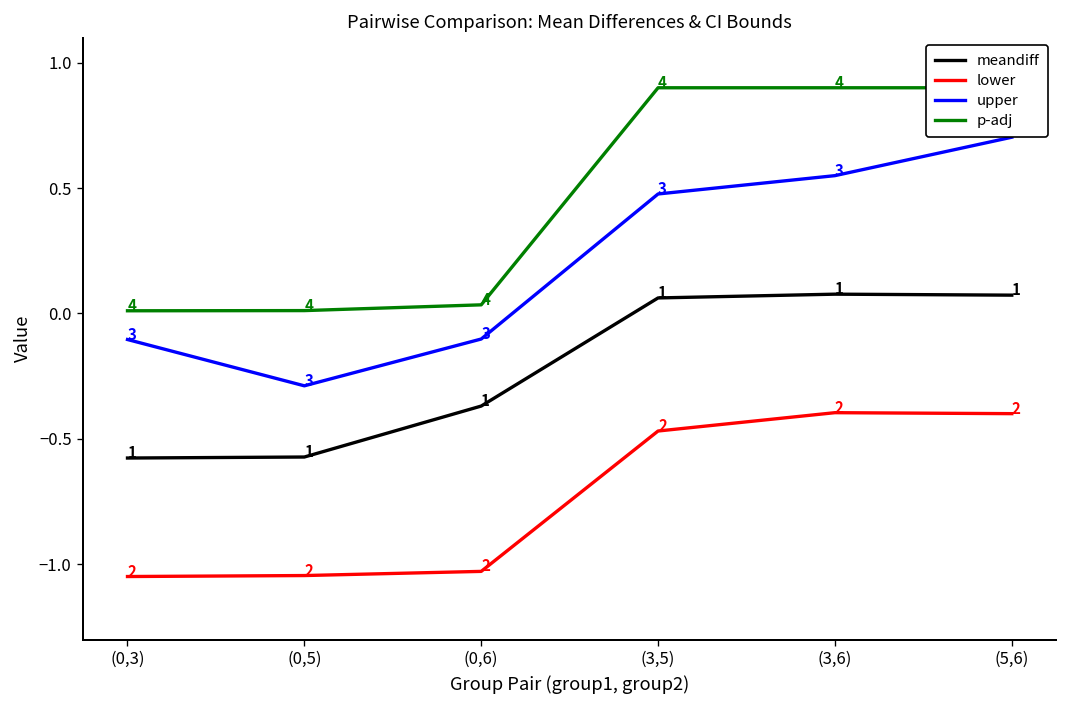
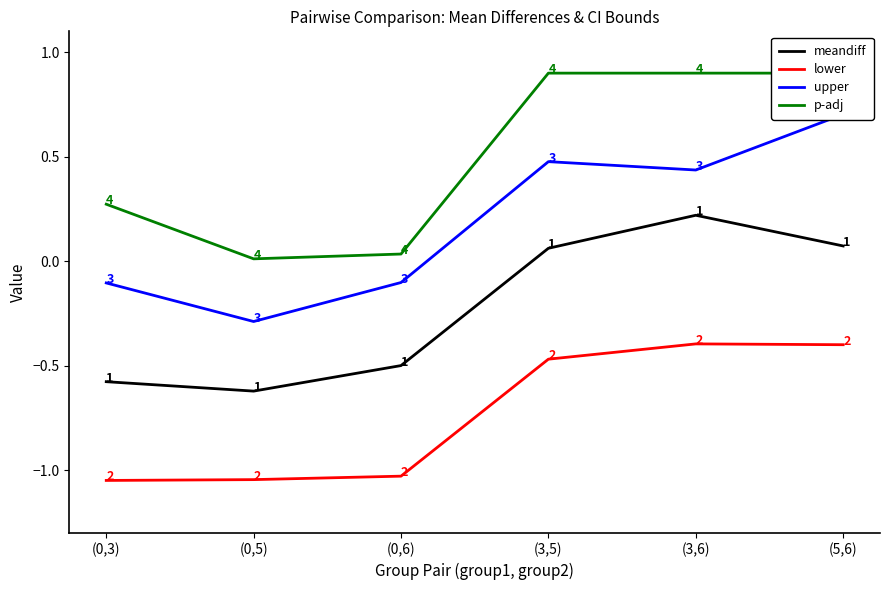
p-adj, (0,3): 0.01 -> 0.27
meandiff, (0,5): -0.57 -> -0.62
meandiff, (0,6): -0.37 -> -0.50
meandiff, (3,6): 0.08 -> 0.22
upper, (3,6): 0.55 -> 0.44
